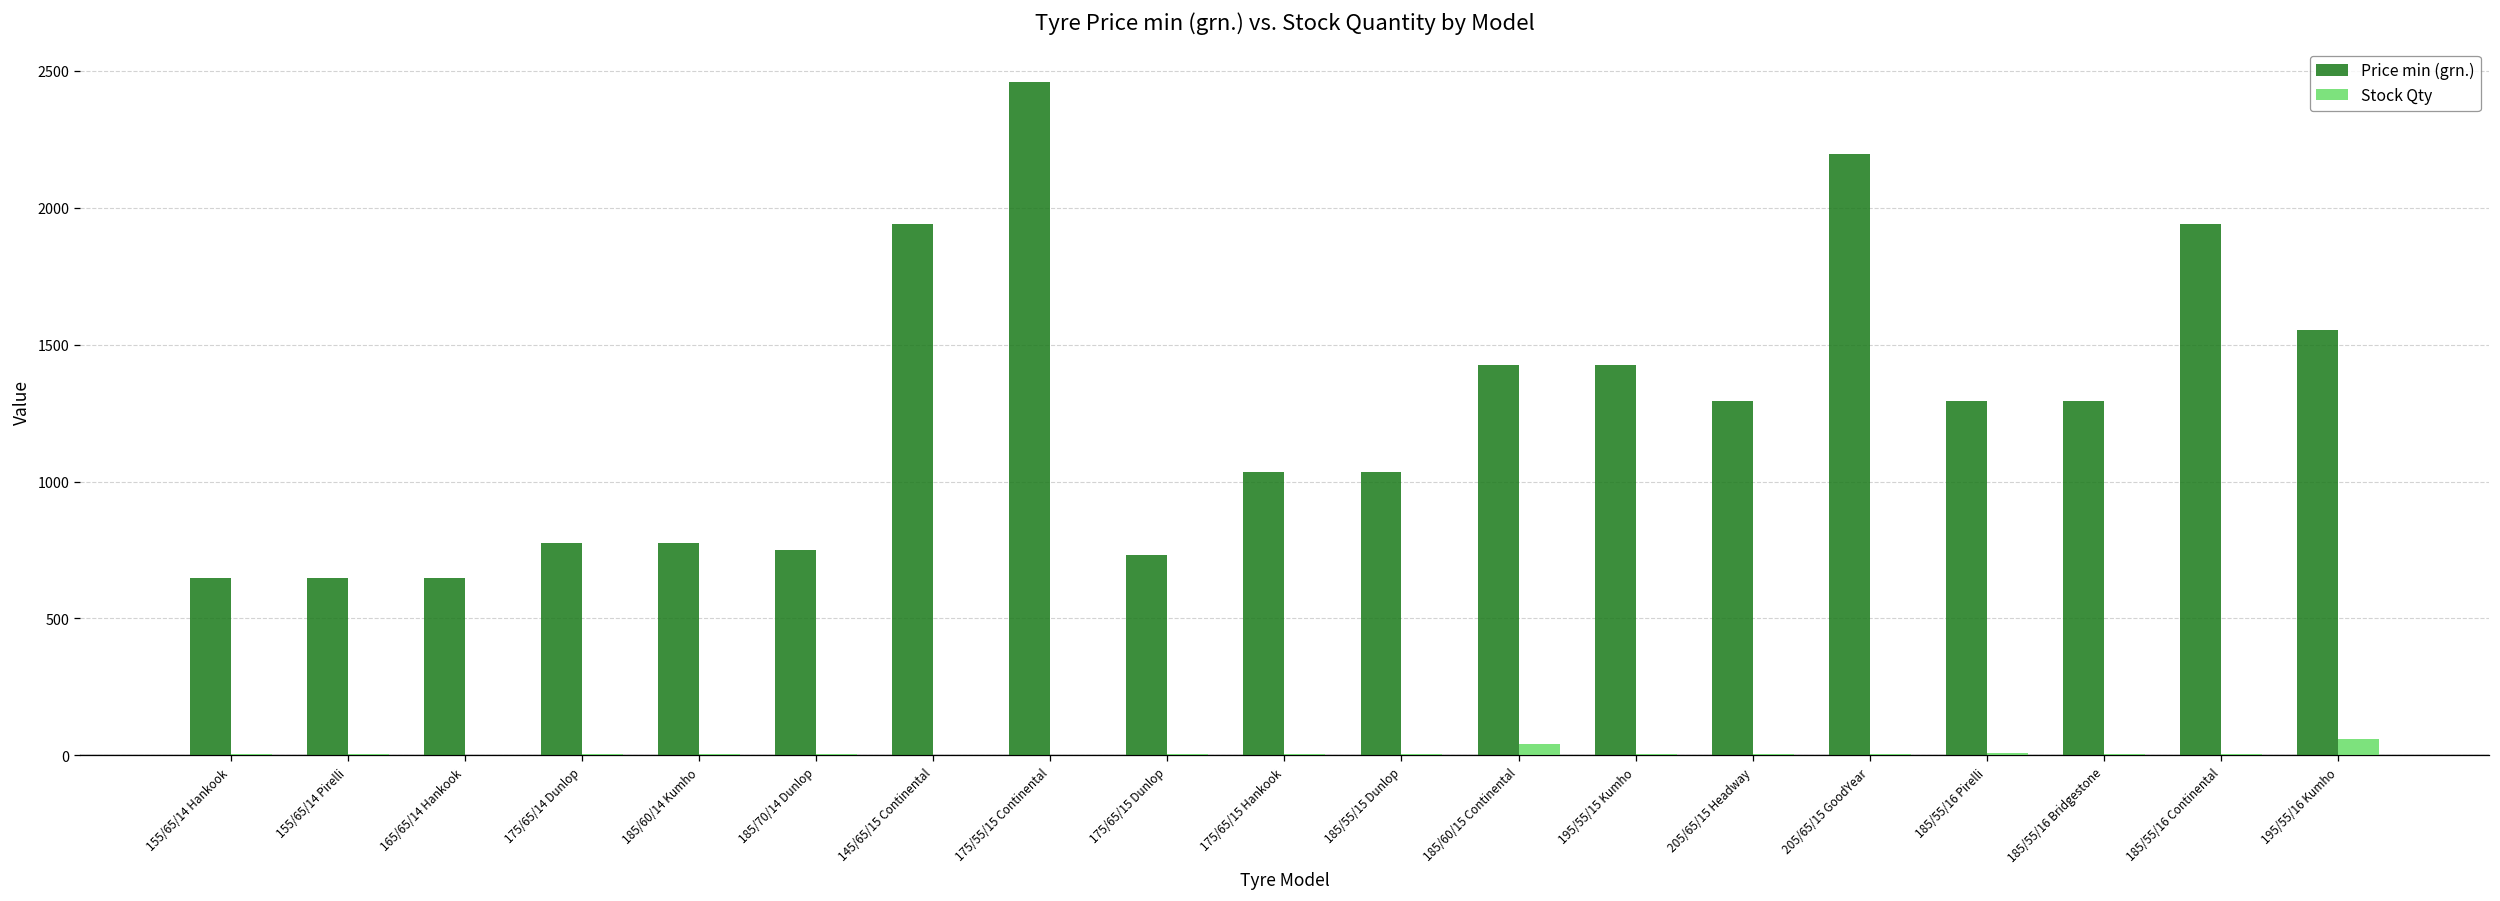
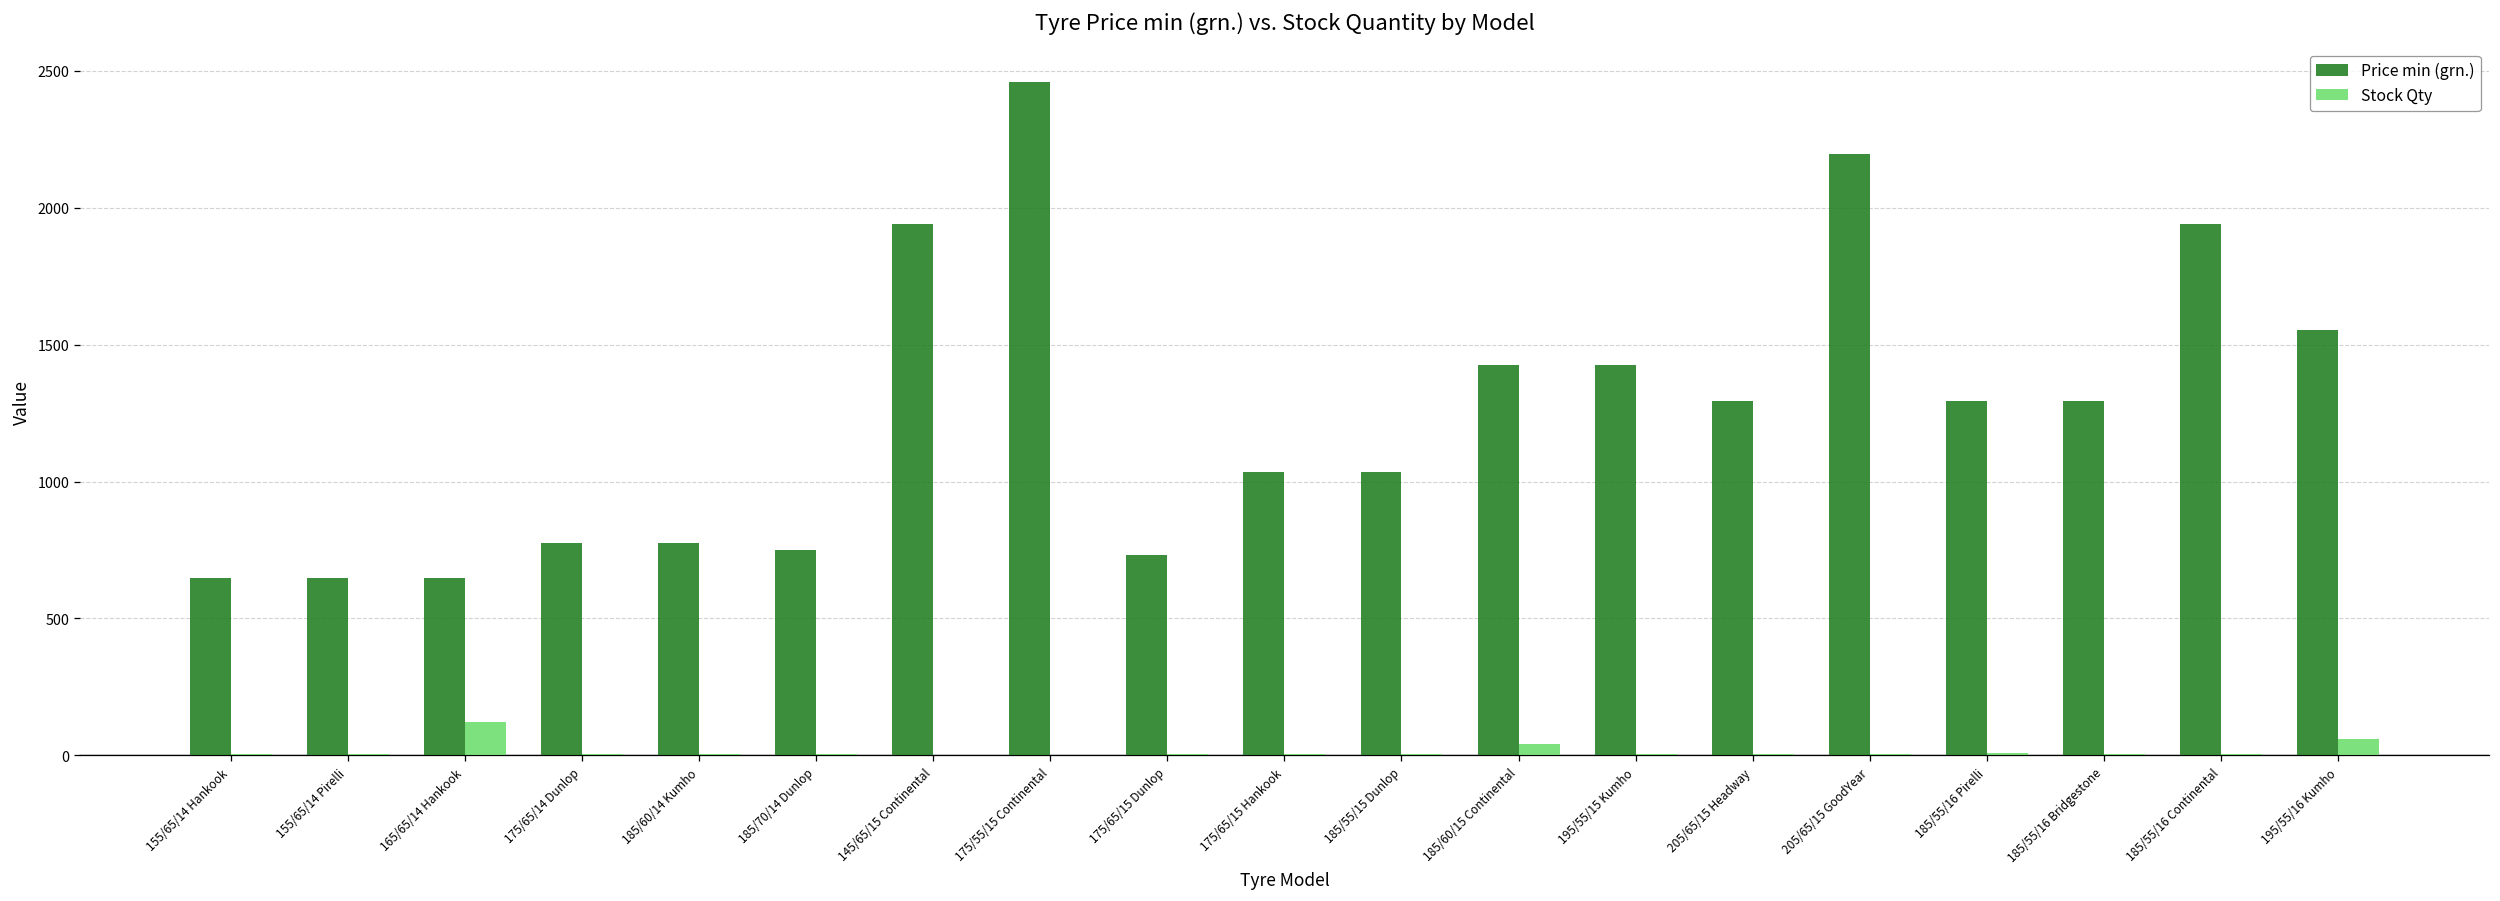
Stock Qty, 165/65/14 Hankook: 0 -> 120
